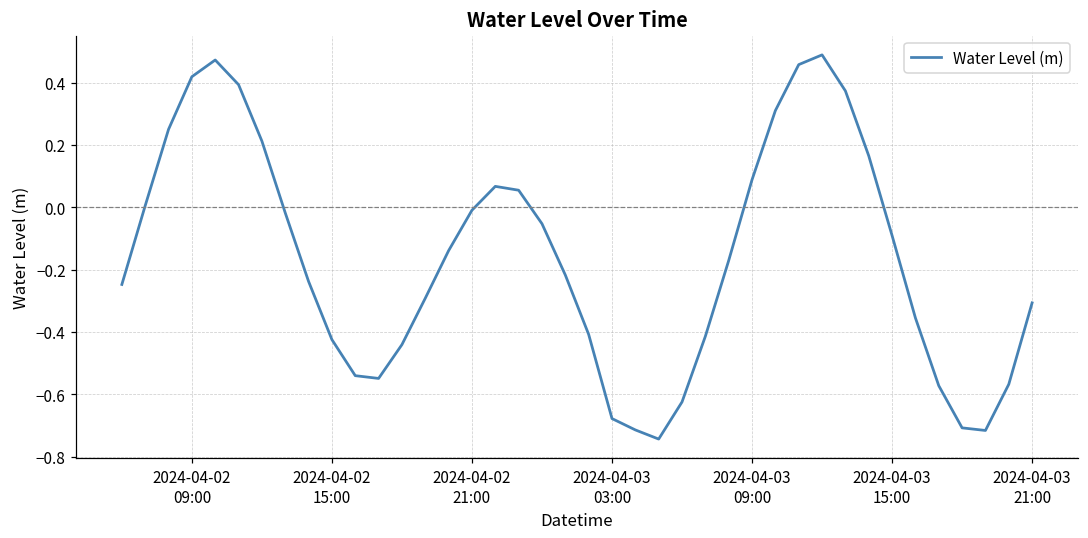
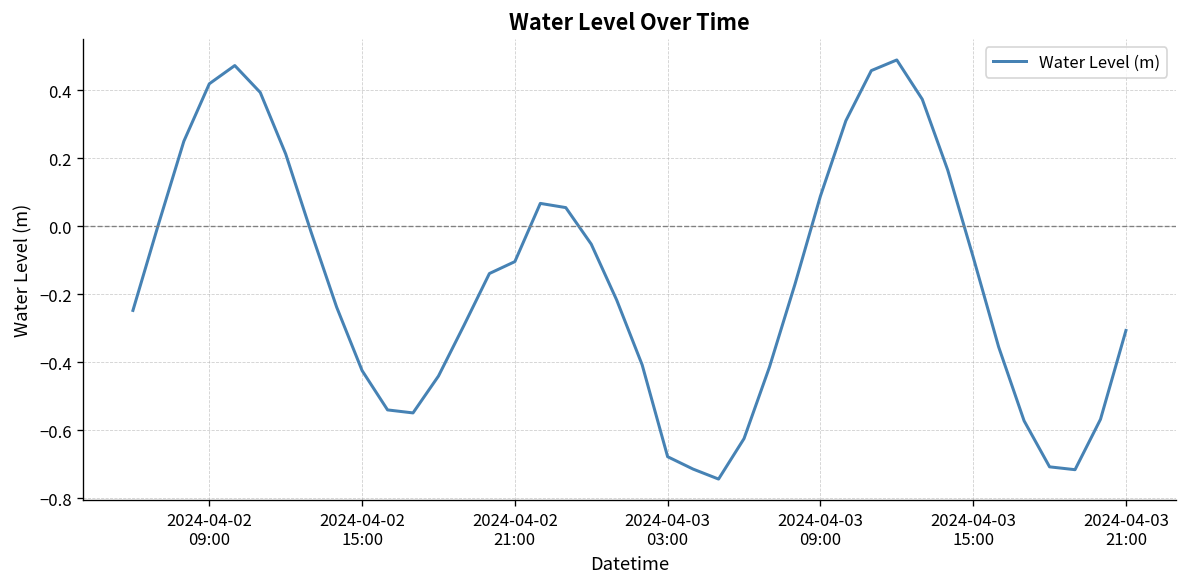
2024-04-02 21:00: -0.01 -> -0.10
